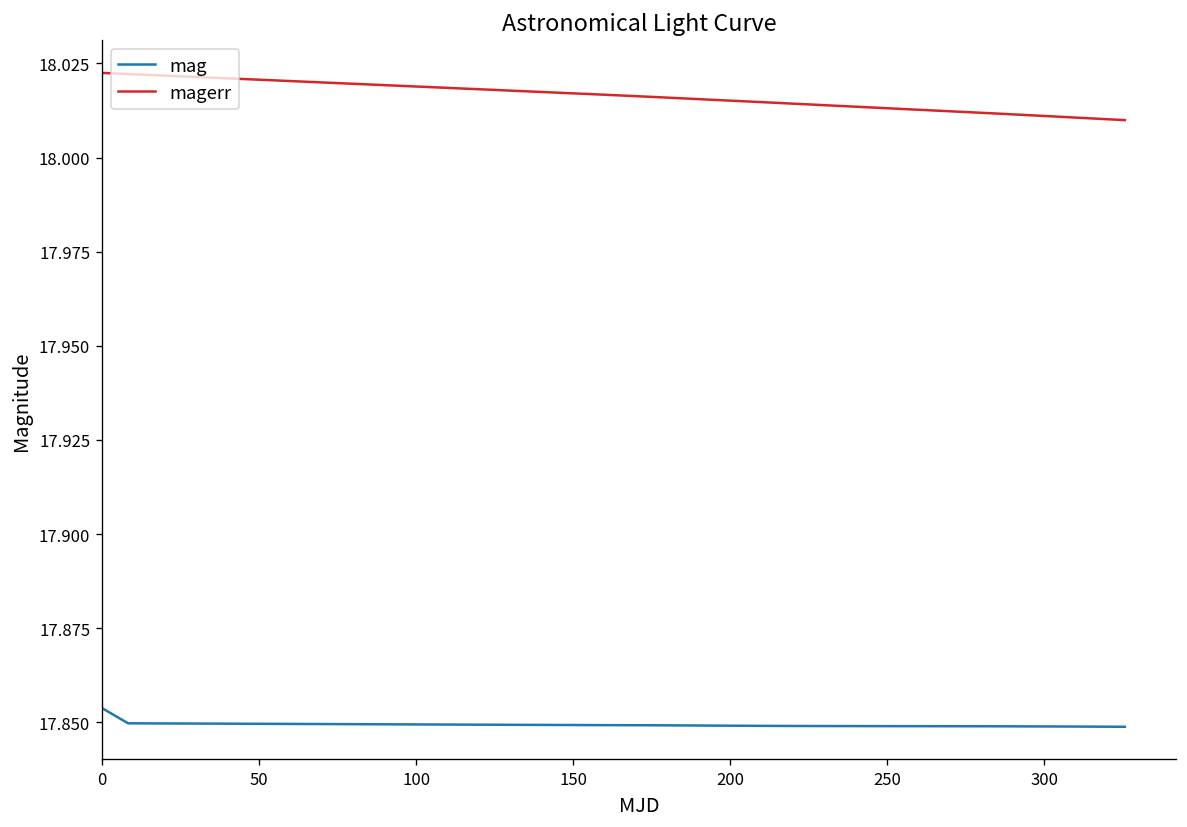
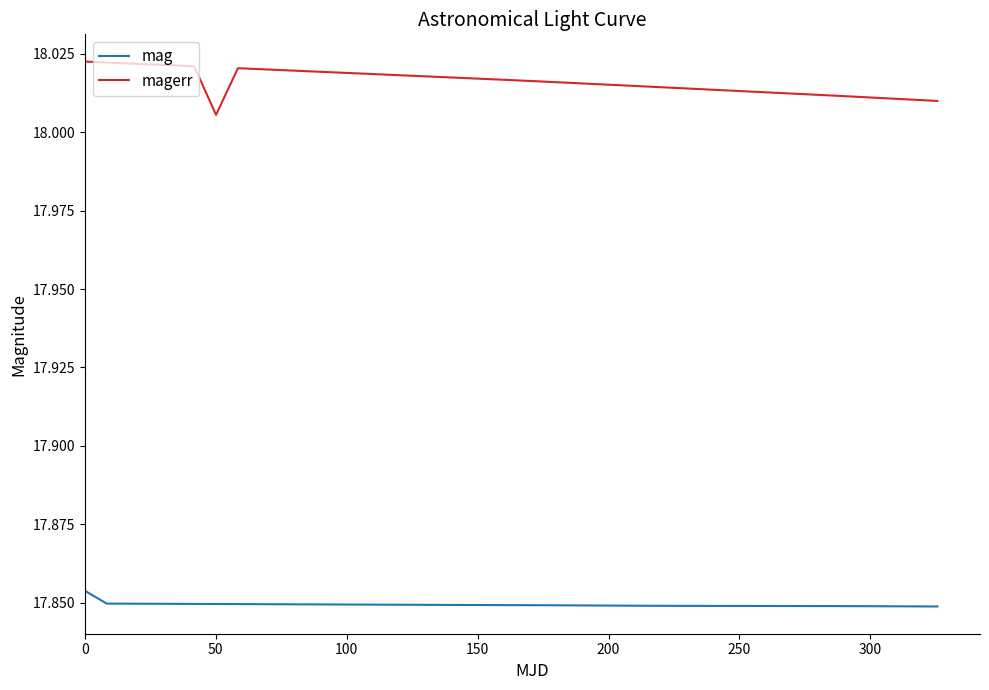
magerr, 50: 18.021 -> 18.006
